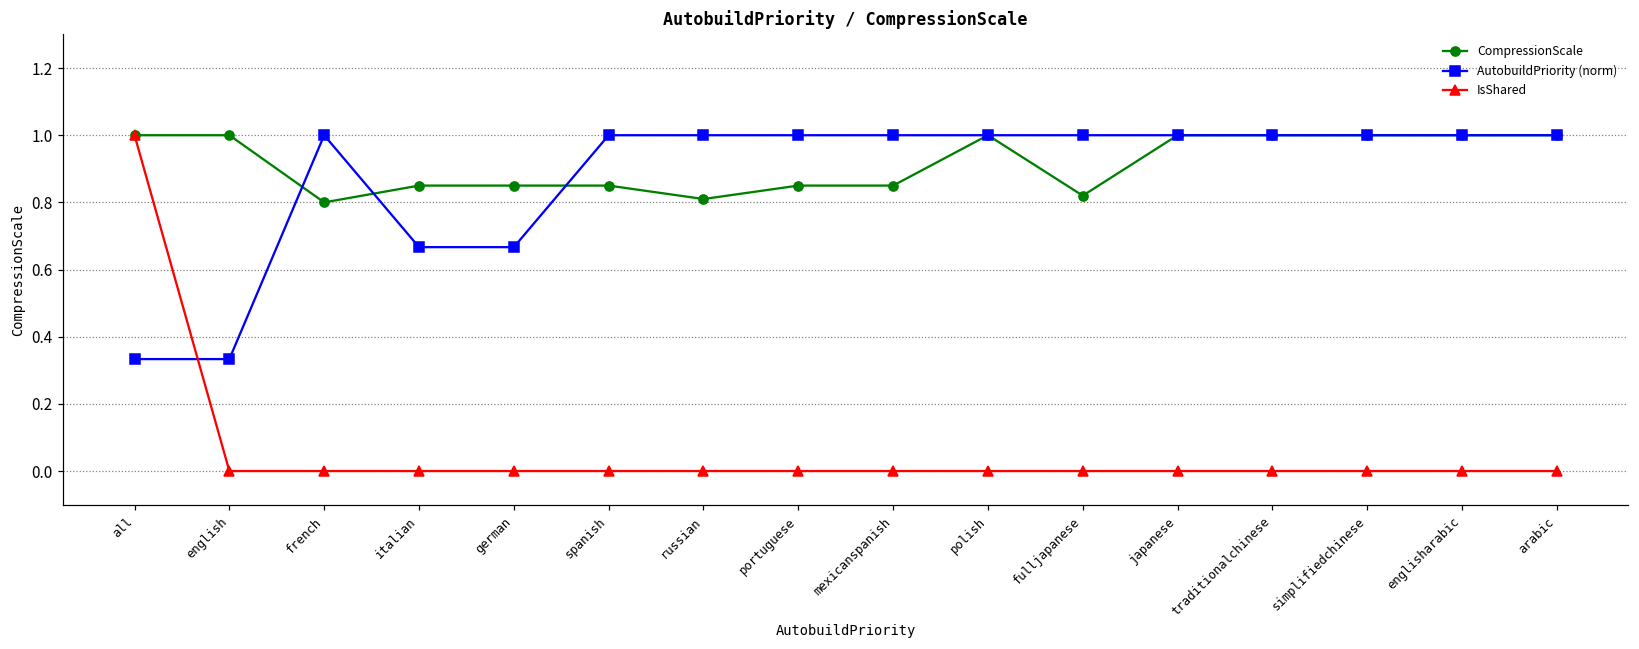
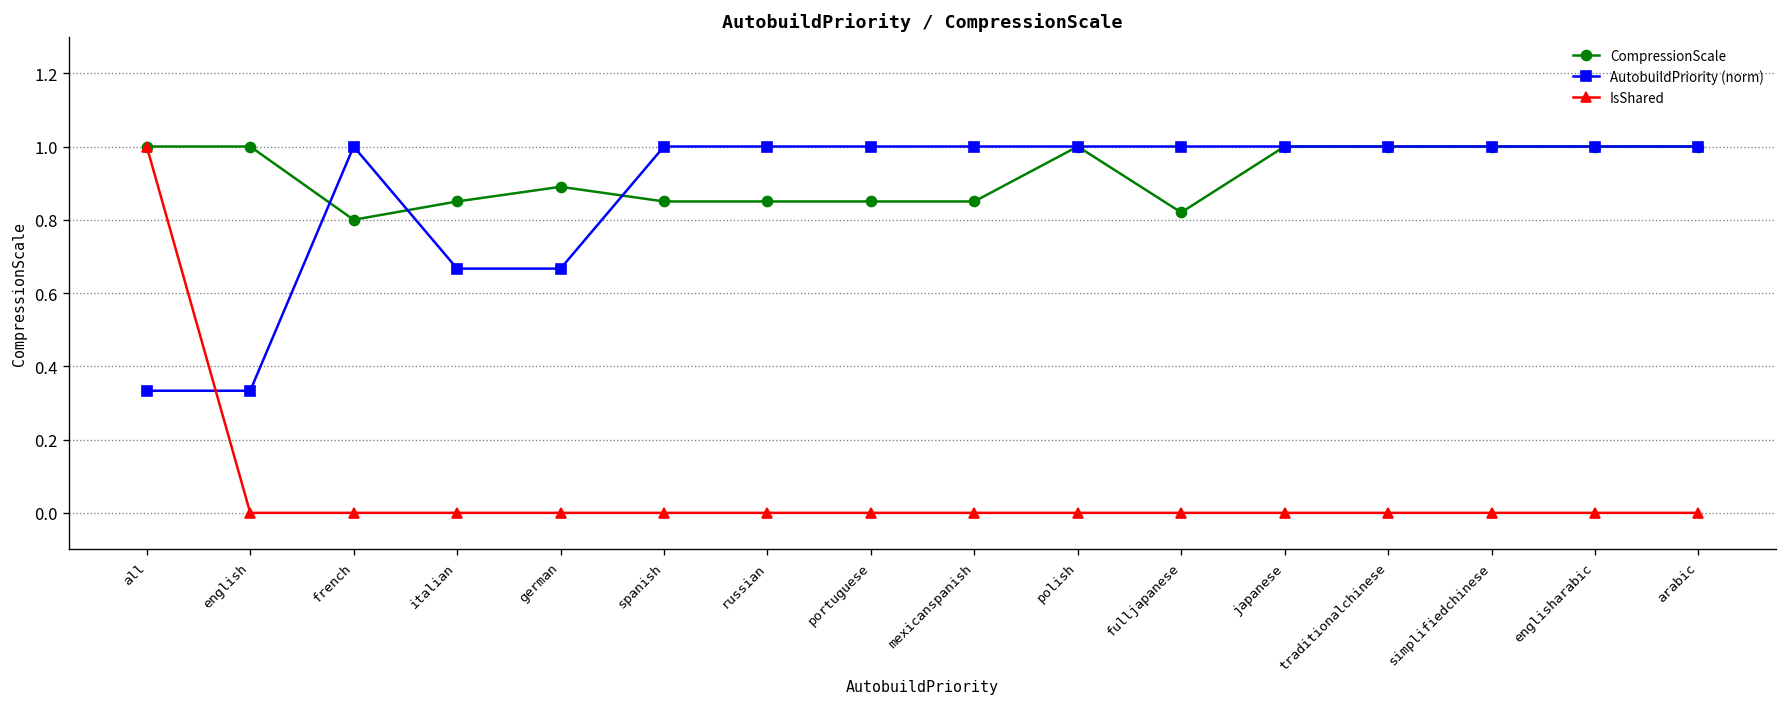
CompressionScale, german: 0.85 -> 0.89
CompressionScale, russian: 0.81 -> 0.85
